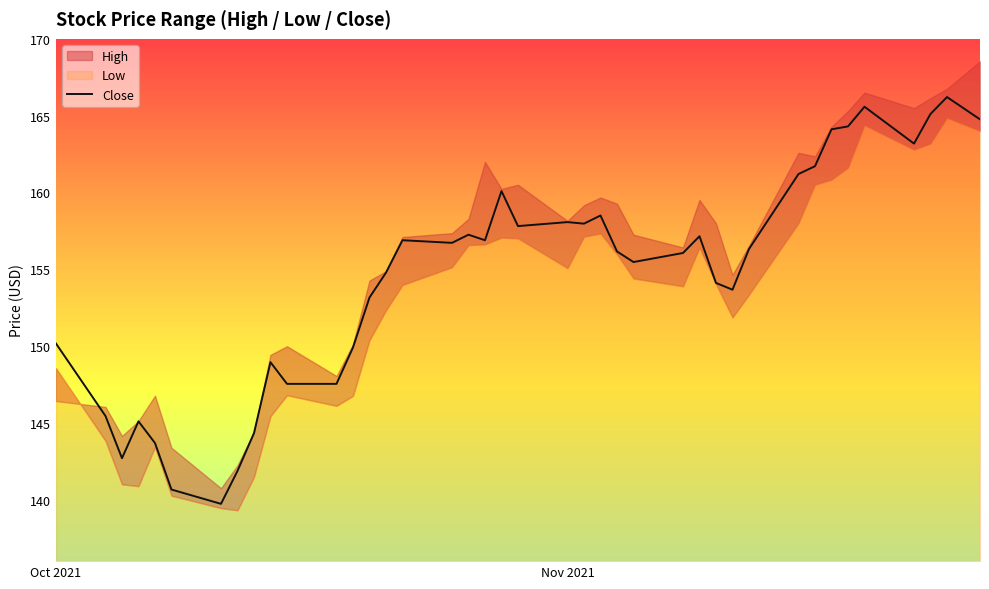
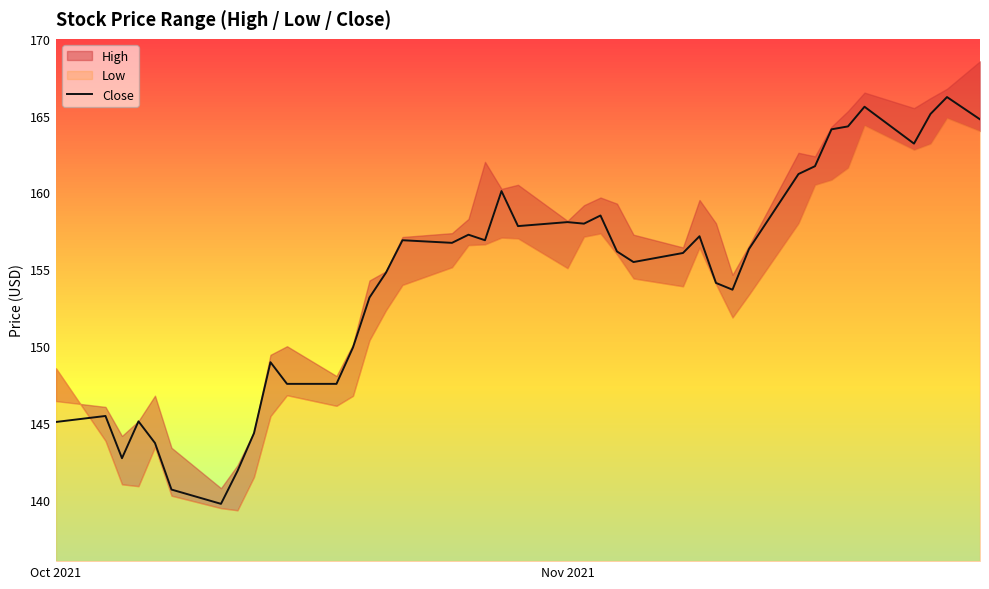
Close, Oct 2021: 150.2 -> 145.1
